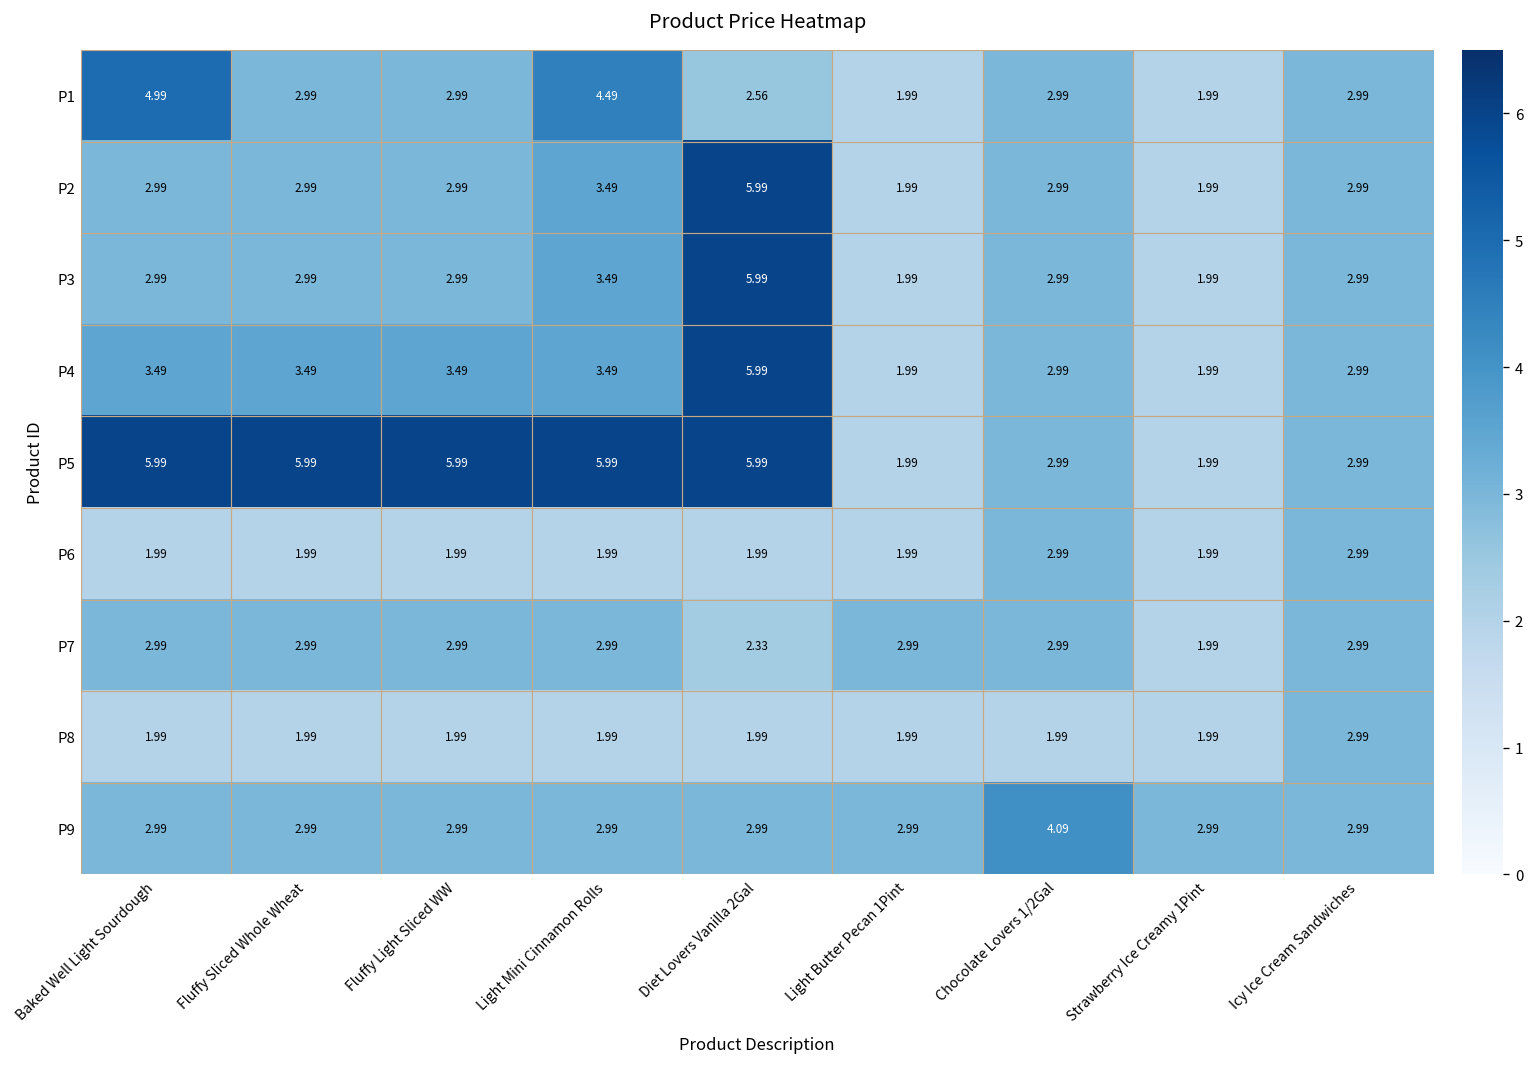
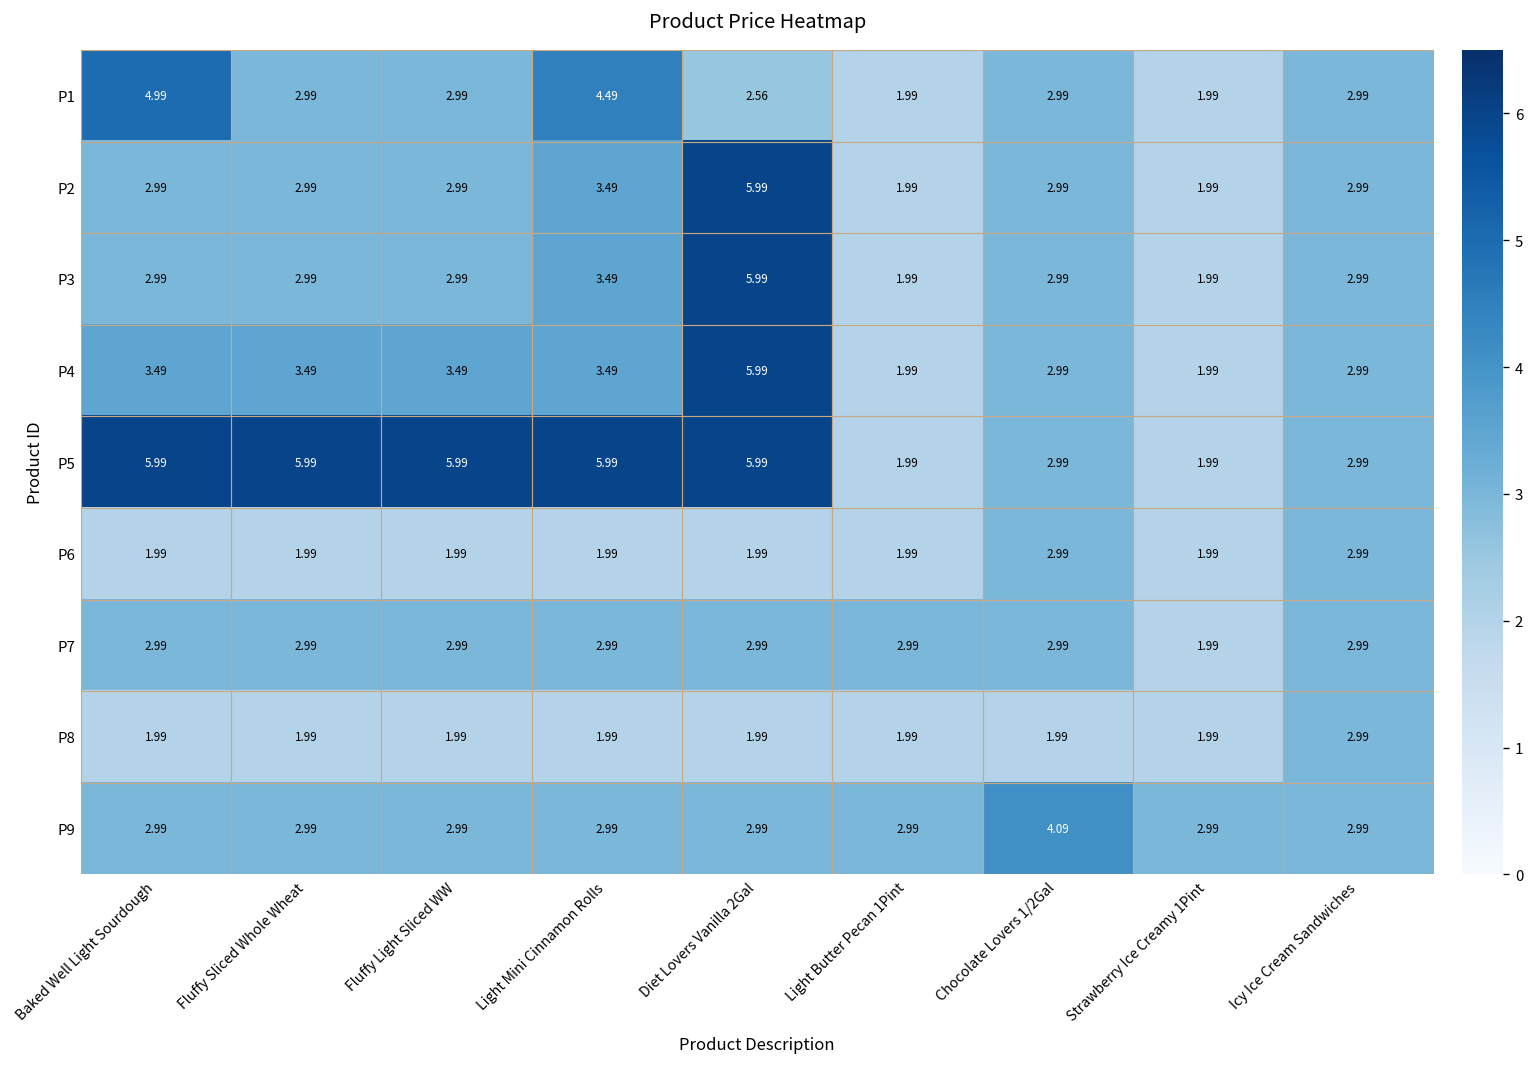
P7, Diet Lovers Vanilla 2Gal: 2.33 -> 2.99
